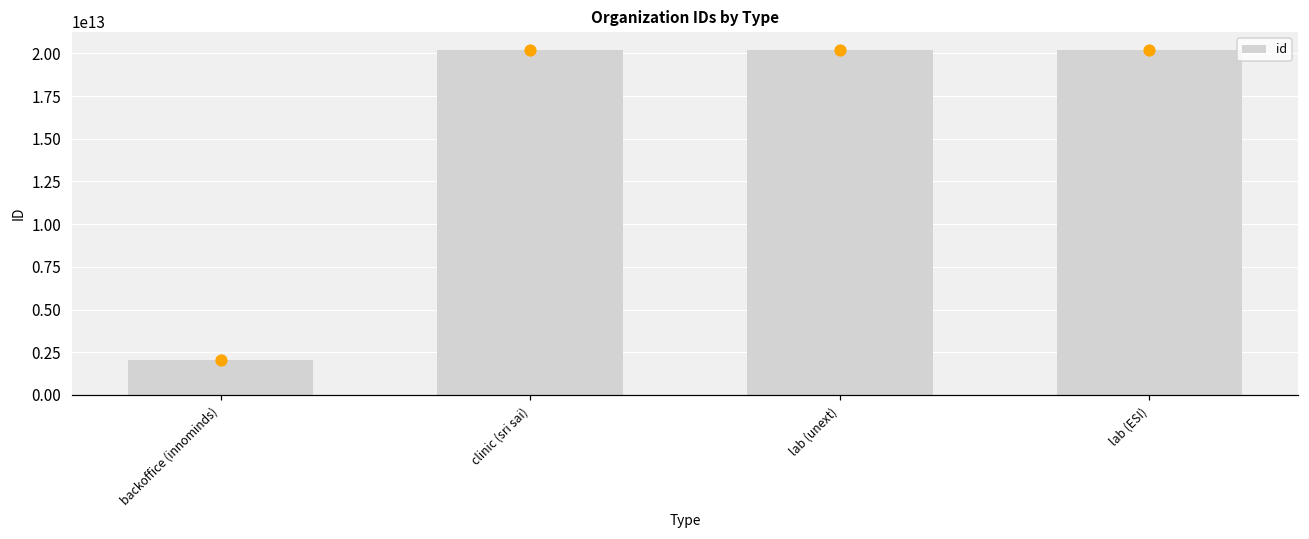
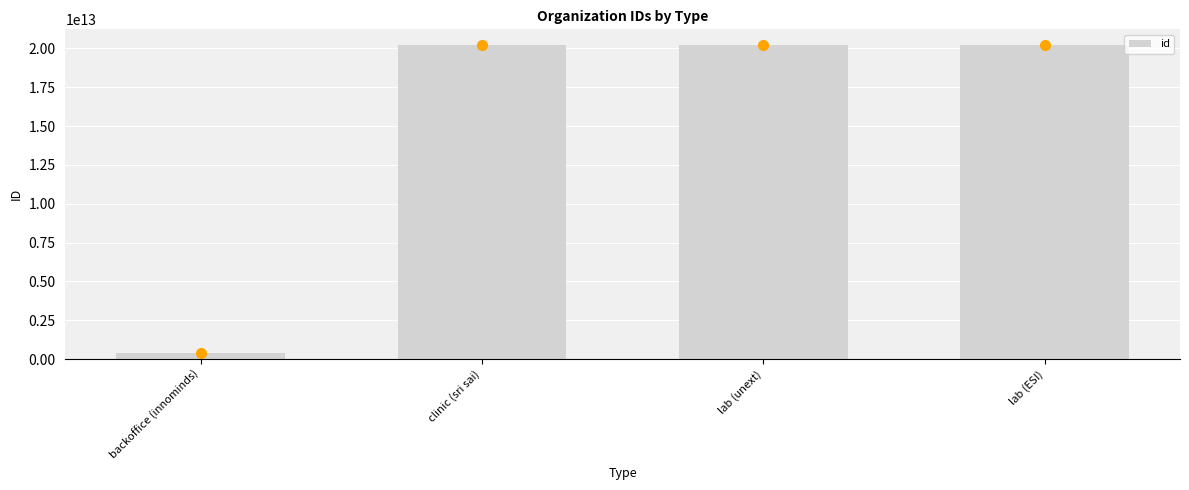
id, backoffice (innominds): 2000000000000 -> 400000000000
